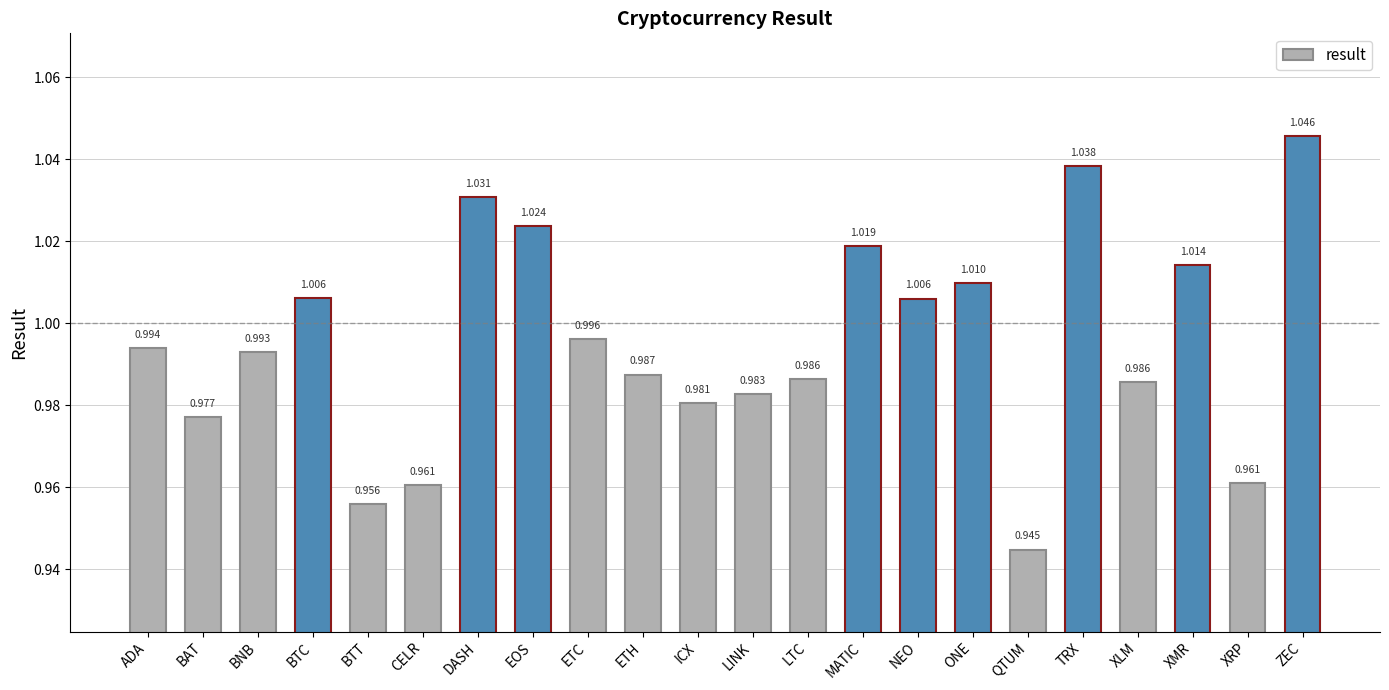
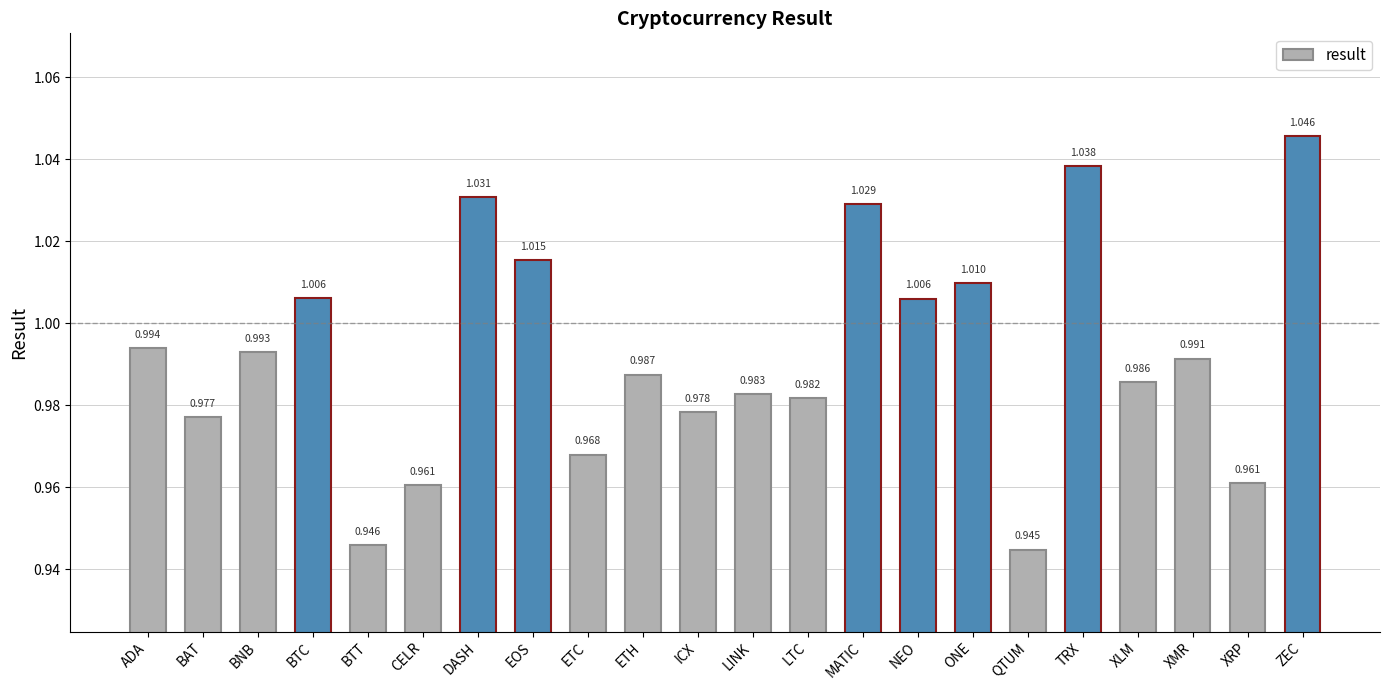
BTT: 0.956 -> 0.946
EOS: 1.024 -> 1.015
ETC: 0.996 -> 0.968
ICX: 0.981 -> 0.978
LTC: 0.986 -> 0.982
MATIC: 1.019 -> 1.029
XMR: 1.014 -> 0.991
